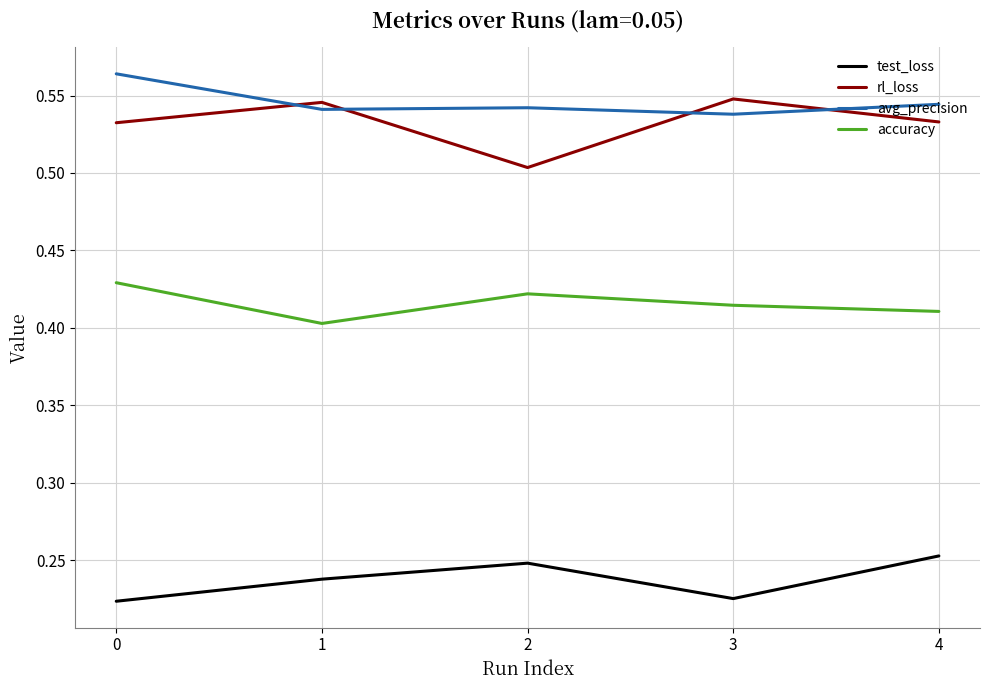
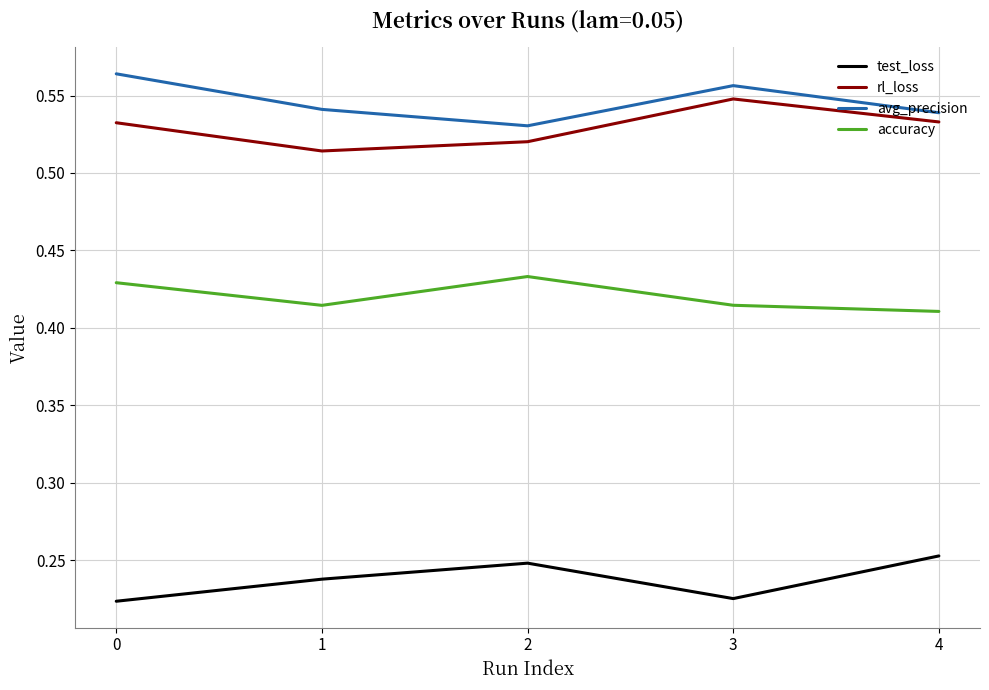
rl_loss, 1: 0.546 -> 0.514
accuracy, 1: 0.403 -> 0.414
rl_loss, 2: 0.503 -> 0.520
avg_precision, 2: 0.542 -> 0.530
accuracy, 2: 0.422 -> 0.433
avg_precision, 3: 0.538 -> 0.556
avg_precision, 4: 0.544 -> 0.539
